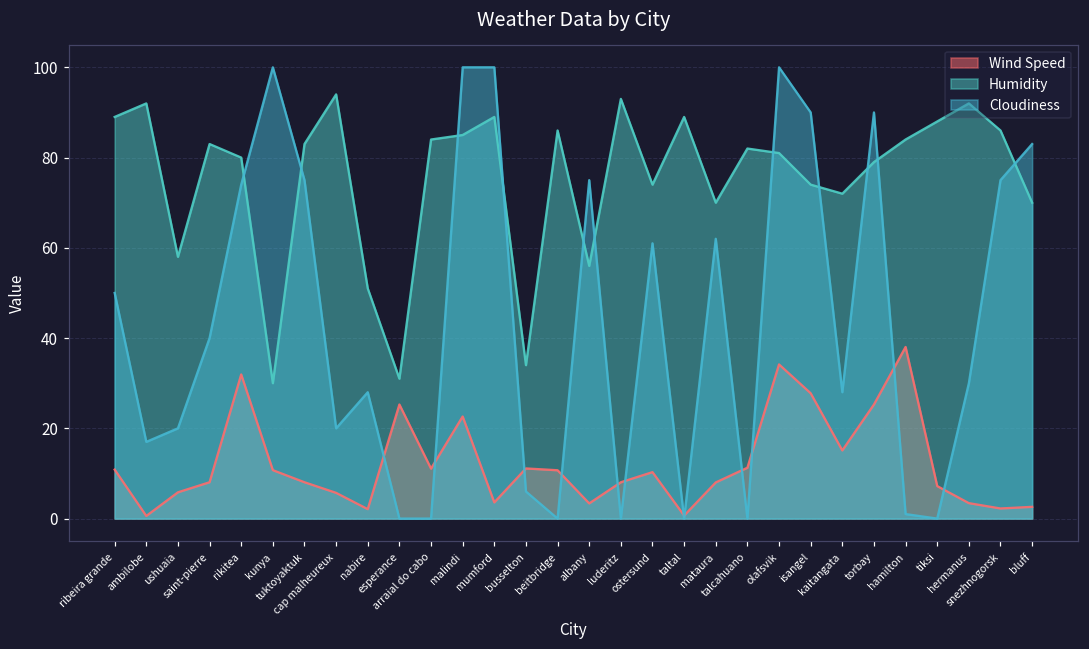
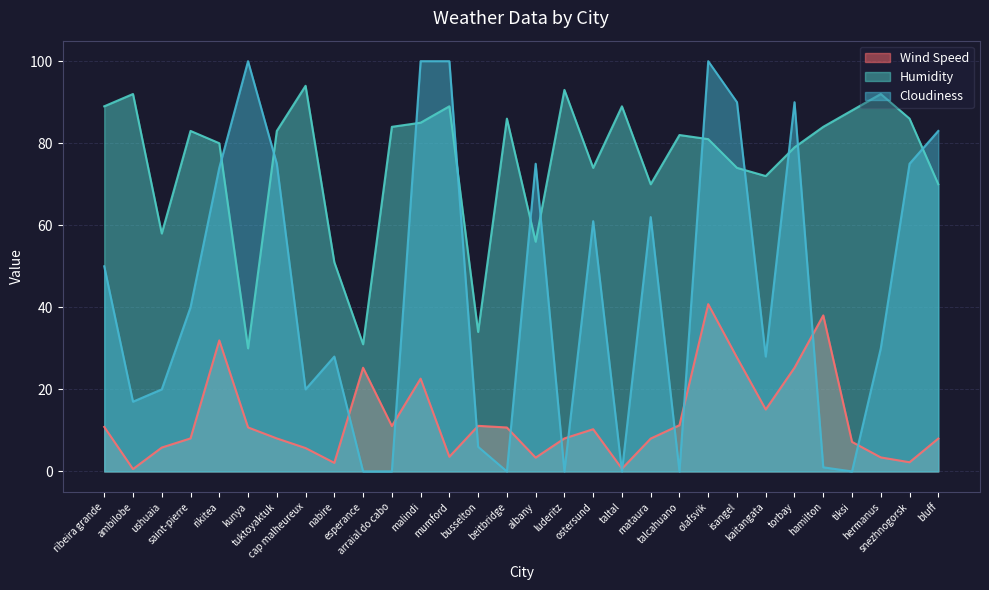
Wind Speed, olafsvik: 34 -> 41
Wind Speed, bluff: 3 -> 8
